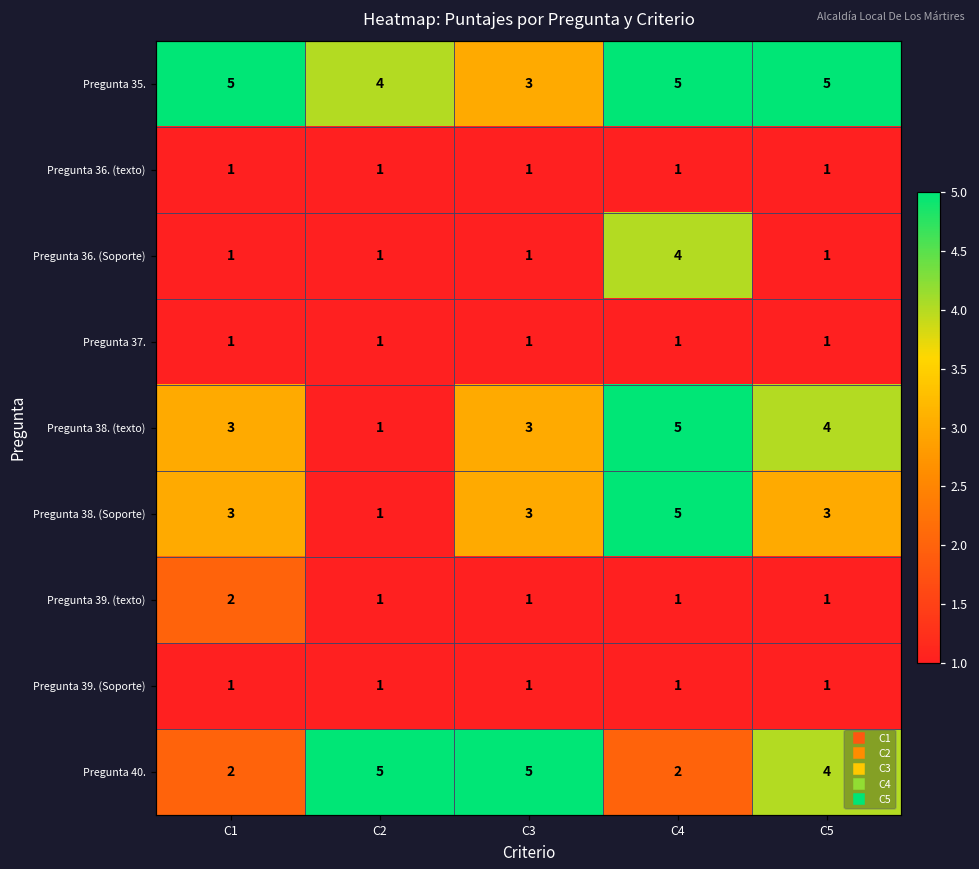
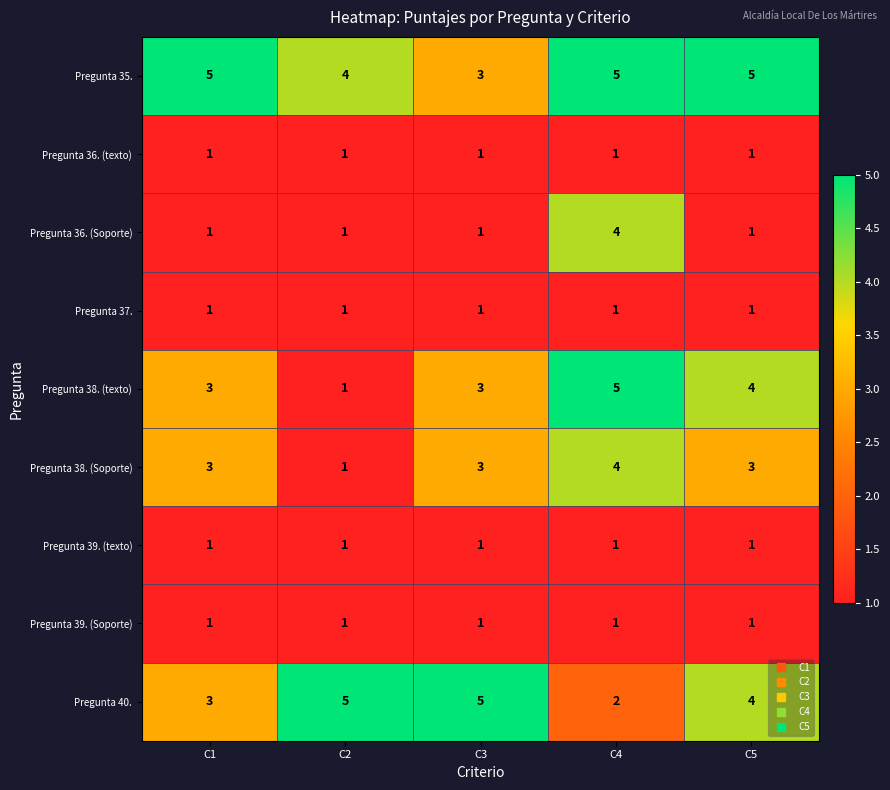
Pregunta 38. (Soporte), C4: 5 -> 4
Pregunta 39. (texto), C1: 2 -> 1
Pregunta 40., C1: 2 -> 3
